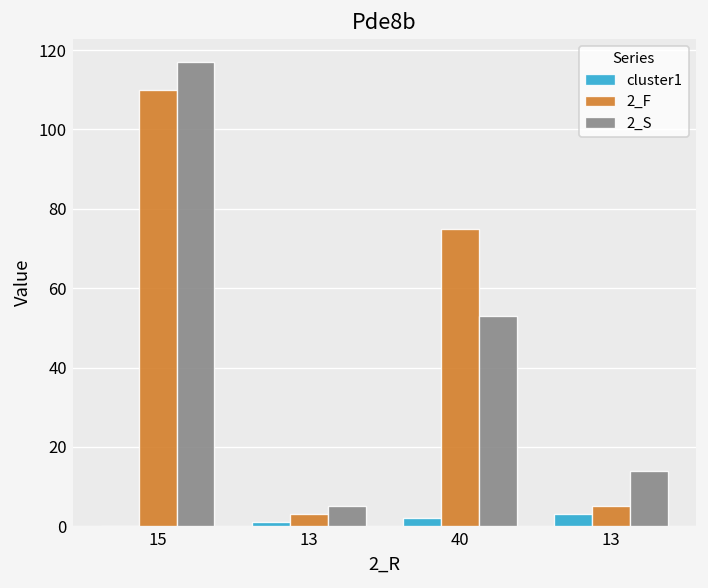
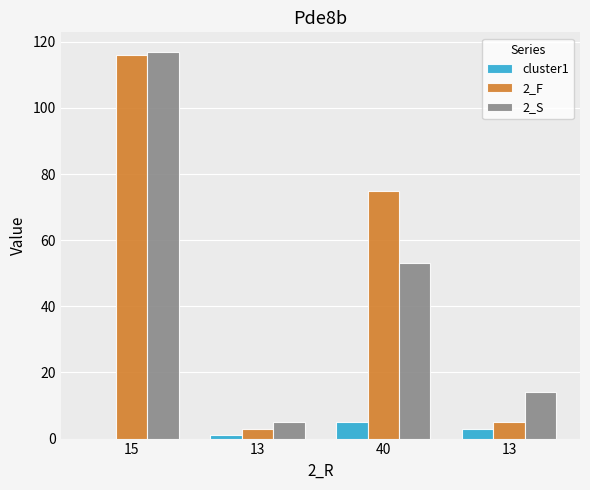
2_F, 15: 110 -> 116
cluster1, 40: 2 -> 5
